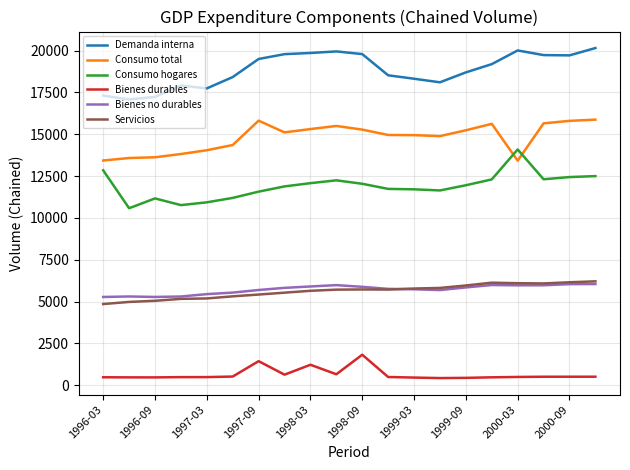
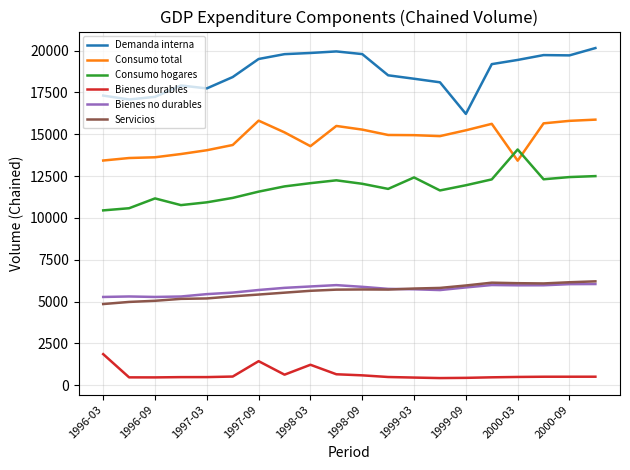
Consumo hogares, 1996-03: 12800 -> 10500
Bienes durables, 1996-03: 500 -> 1900
Consumo total, 1998-03: 15300 -> 14300
Bienes durables, 1998-09: 1800 -> 600
Consumo hogares, 1999-03: 11700 -> 12400
Demanda interna, 1999-09: 18700 -> 16200
Demanda interna, 2000-03: 20000 -> 19400
